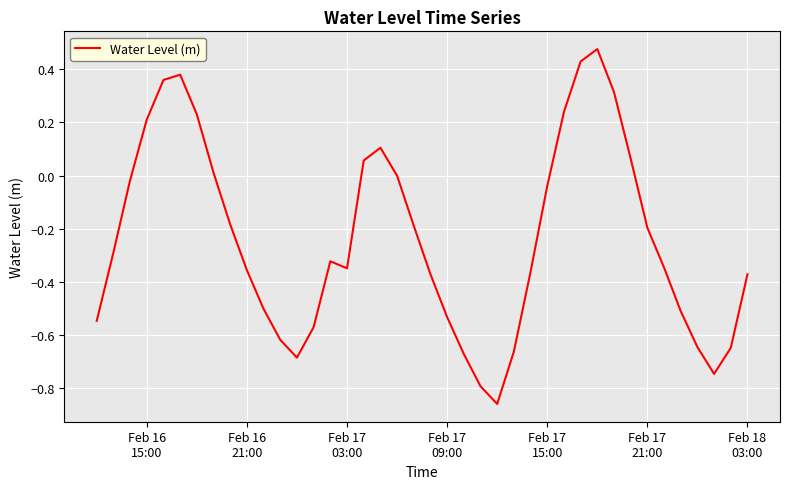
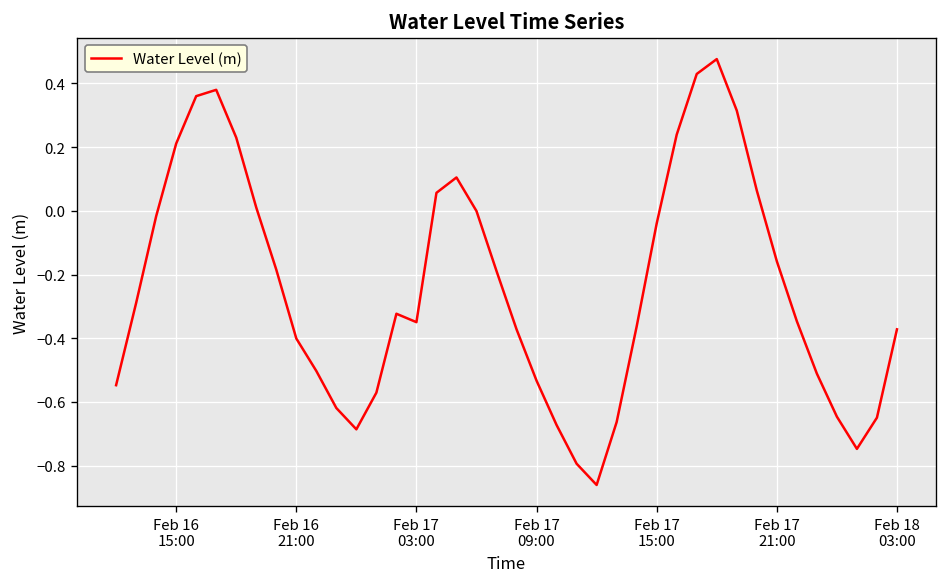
Feb 16 21:00: -0.36 -> -0.40
Feb 17 21:00: -0.20 -> -0.16
